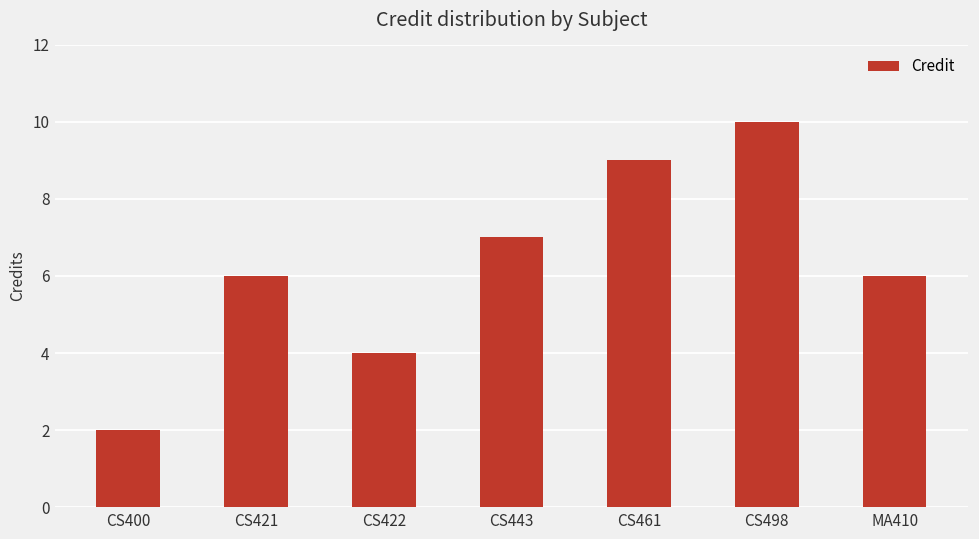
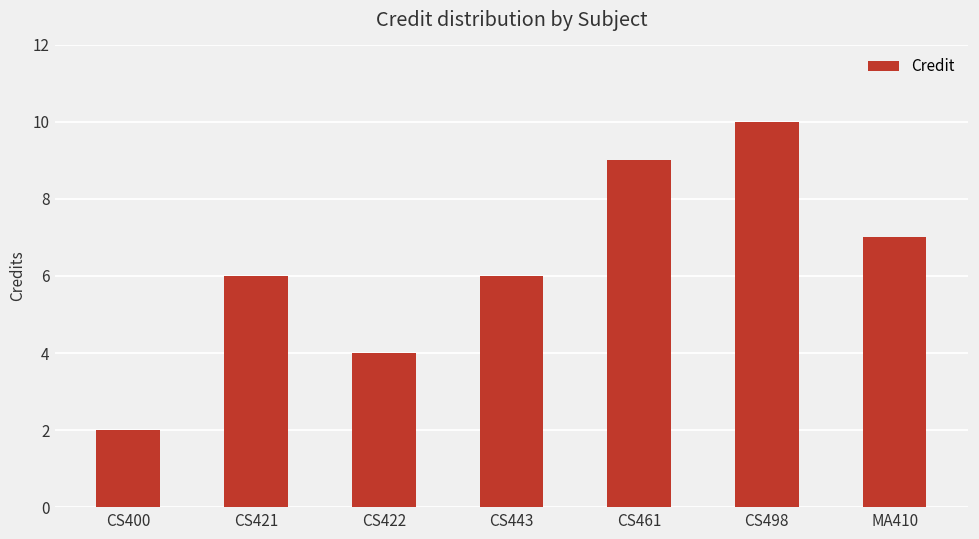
CS443: 7 -> 6
MA410: 6 -> 7
